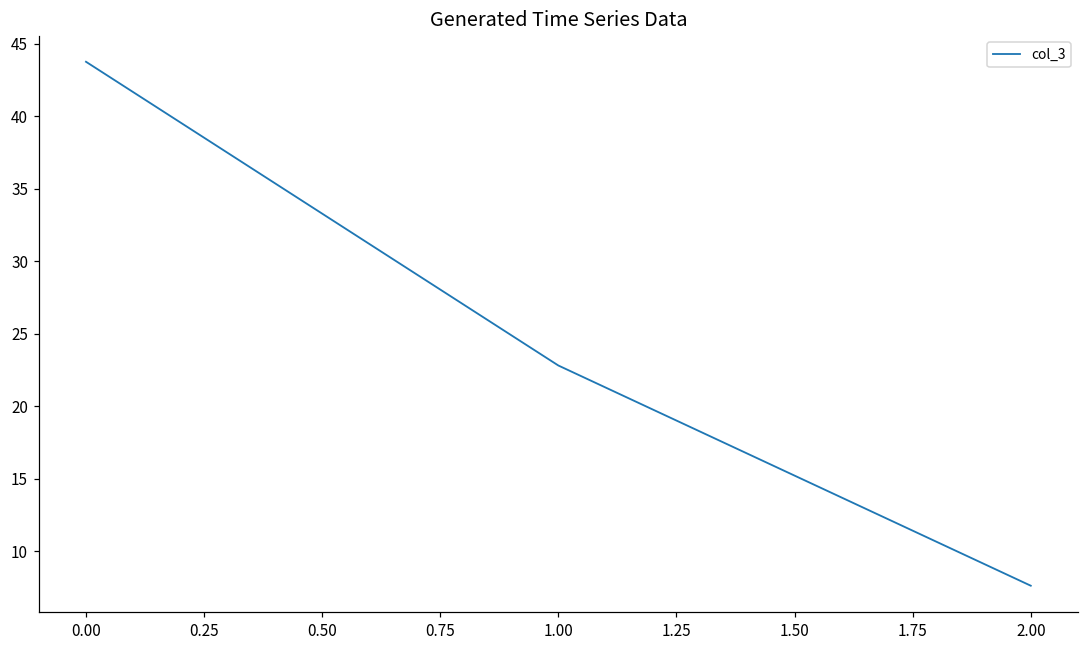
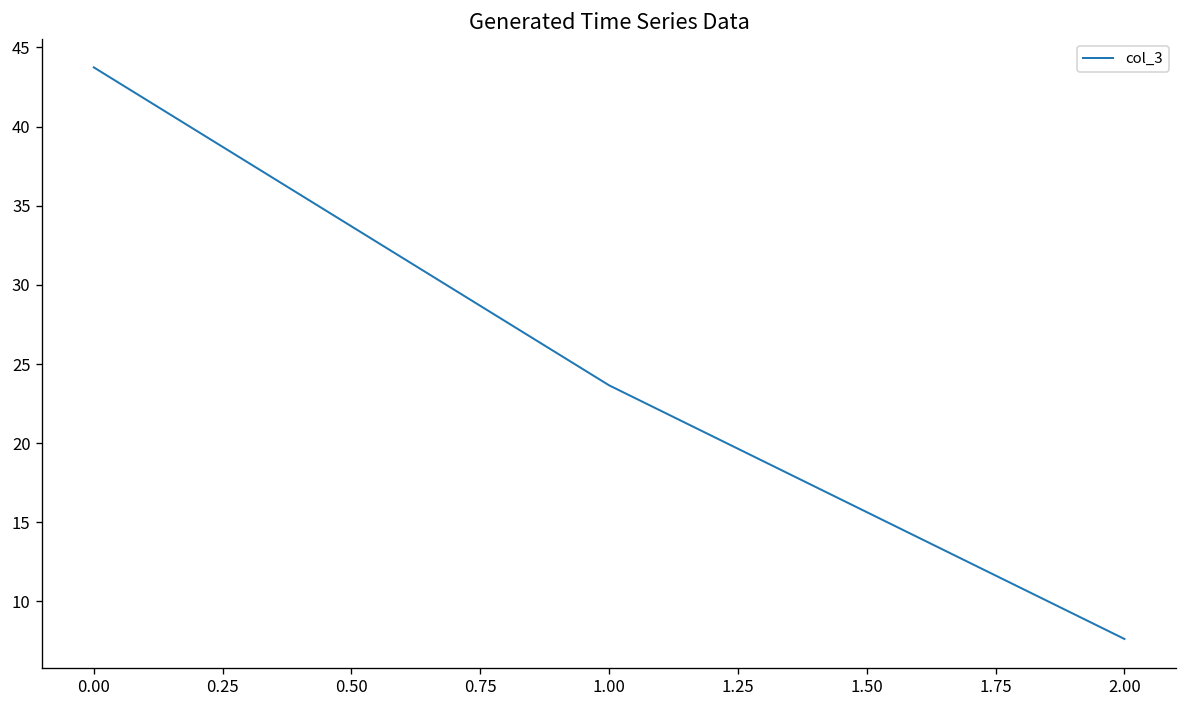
1.00: 22.8 -> 23.7
